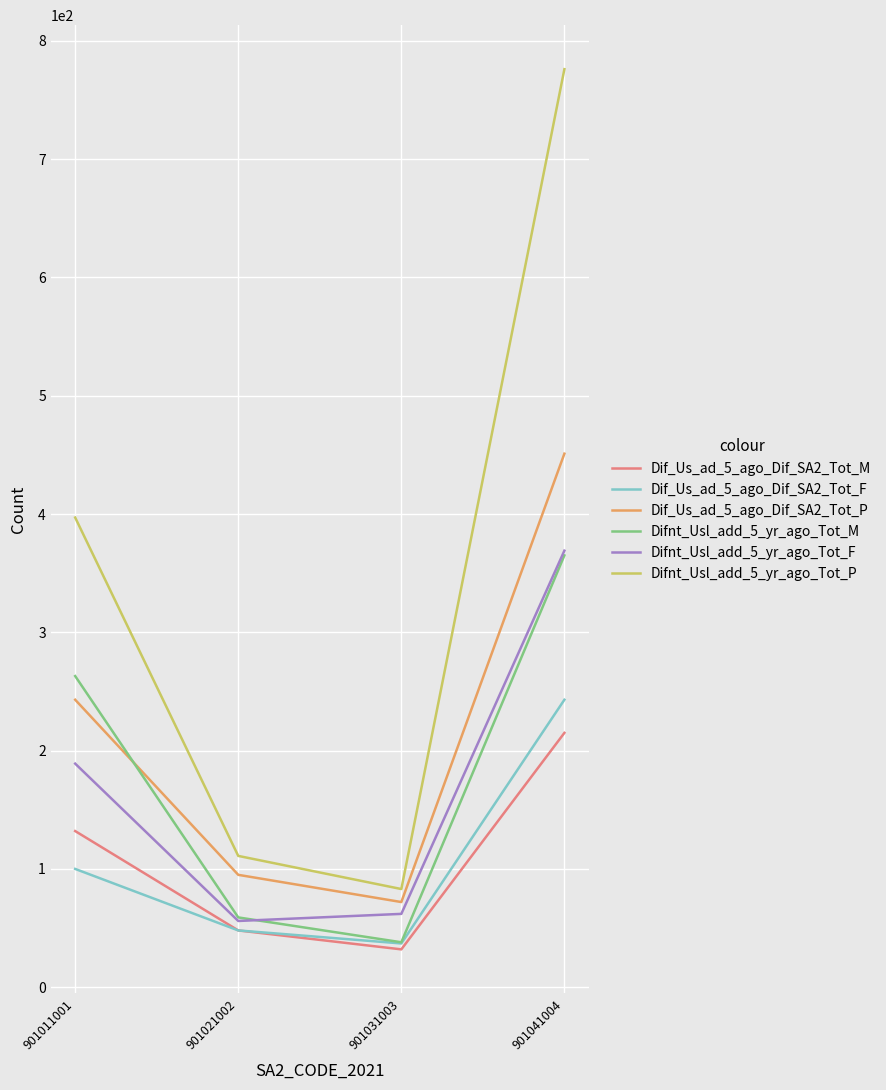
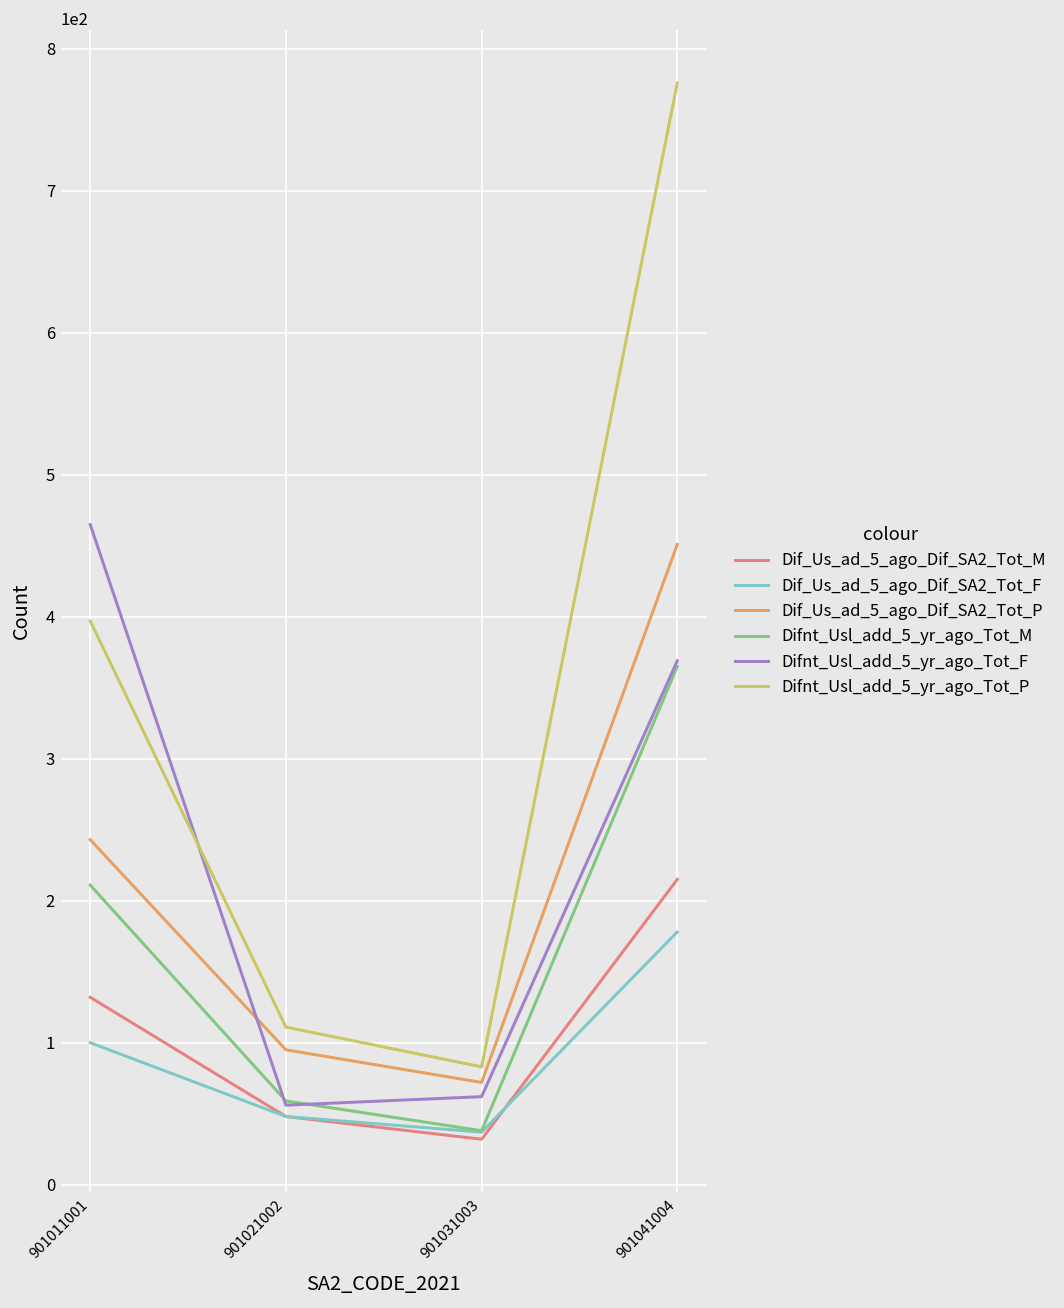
Difnt_Usl_add_5_yr_ago_Tot_M, 901011001: 263 -> 211
Difnt_Usl_add_5_yr_ago_Tot_F, 901011001: 189 -> 465
Dif_Us_ad_5_ago_Dif_SA2_Tot_F, 901041004: 243 -> 178
